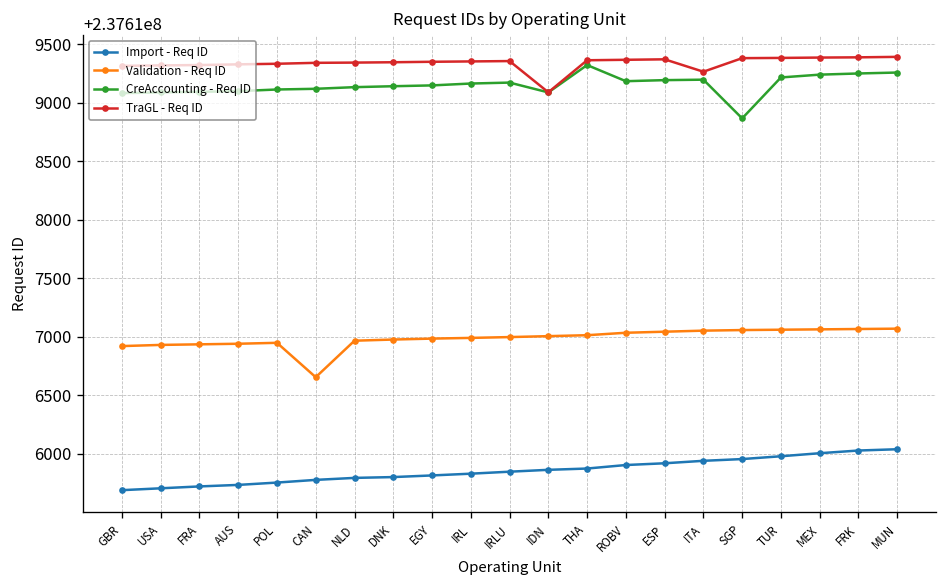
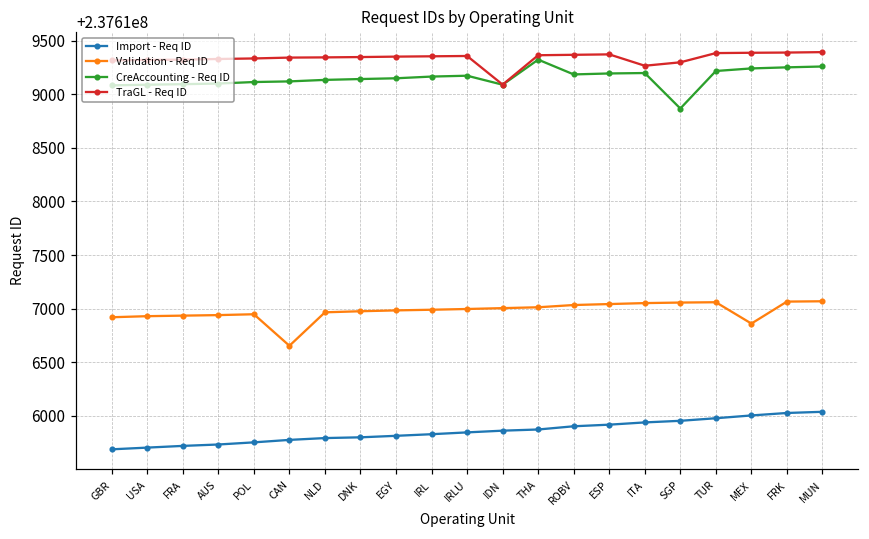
TraGL - Req ID, SGP: 237619400 -> 237619300
Validation - Req ID, MEX: 237617100 -> 237616900
